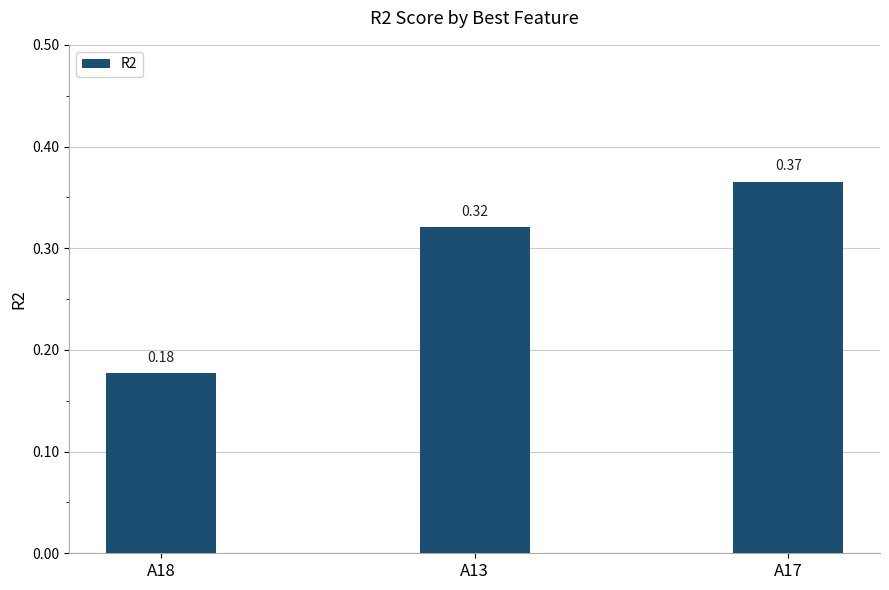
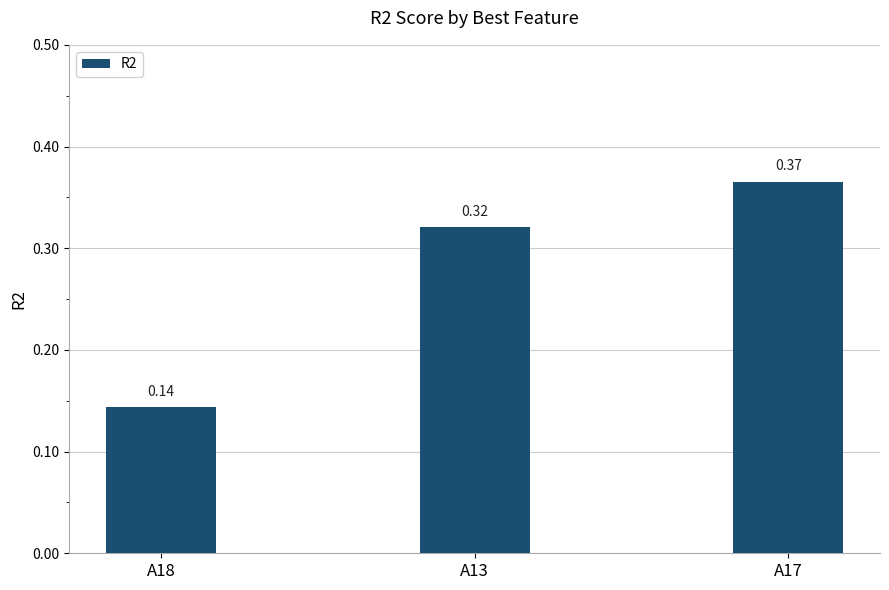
A18: 0.18 -> 0.14
